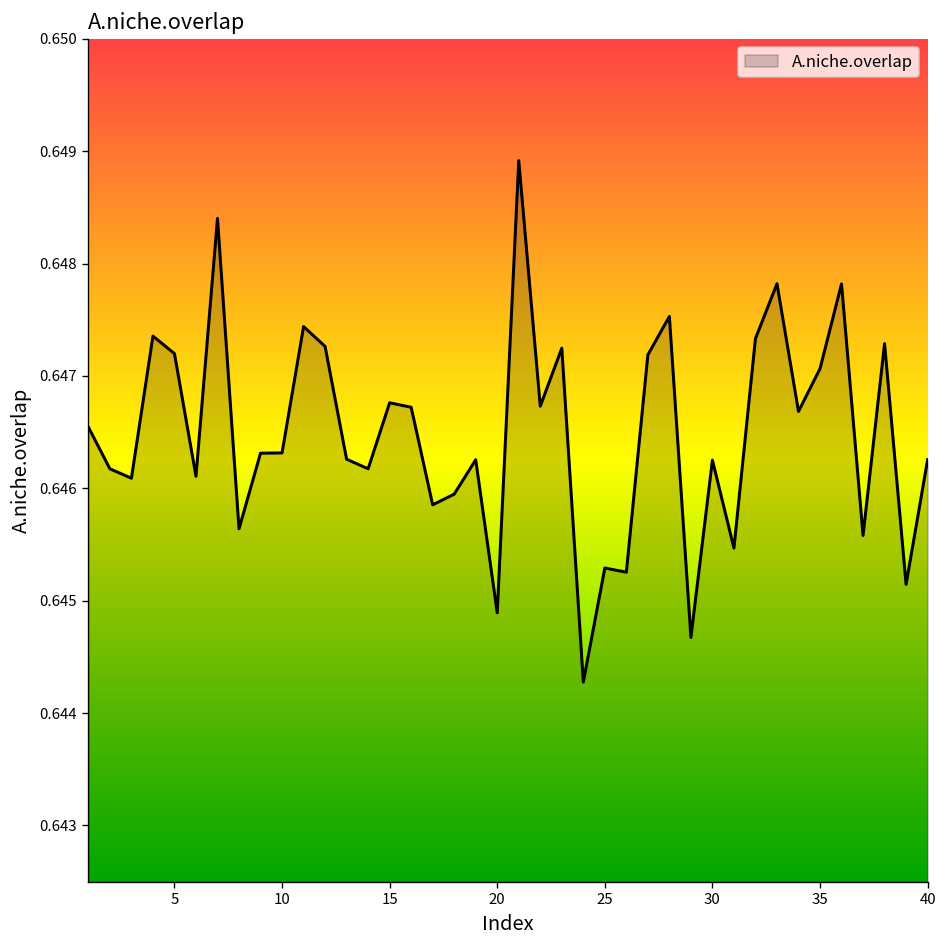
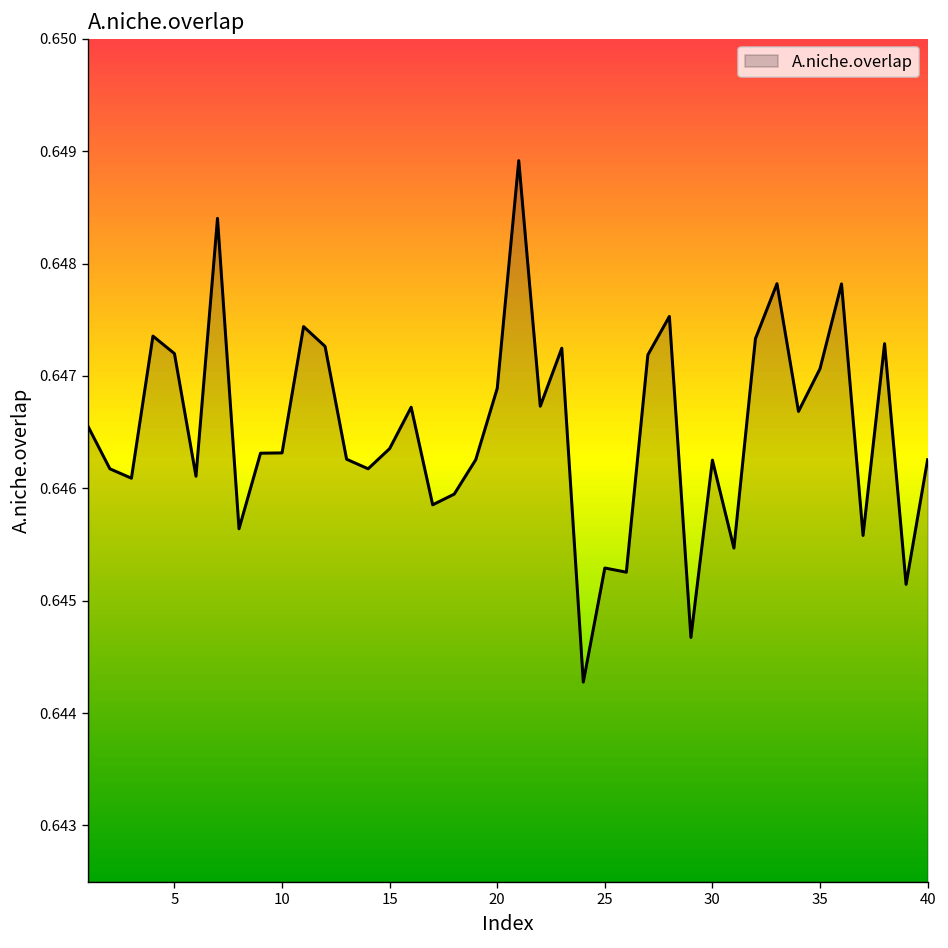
15: 0.6468 -> 0.6464
20: 0.6449 -> 0.6469
